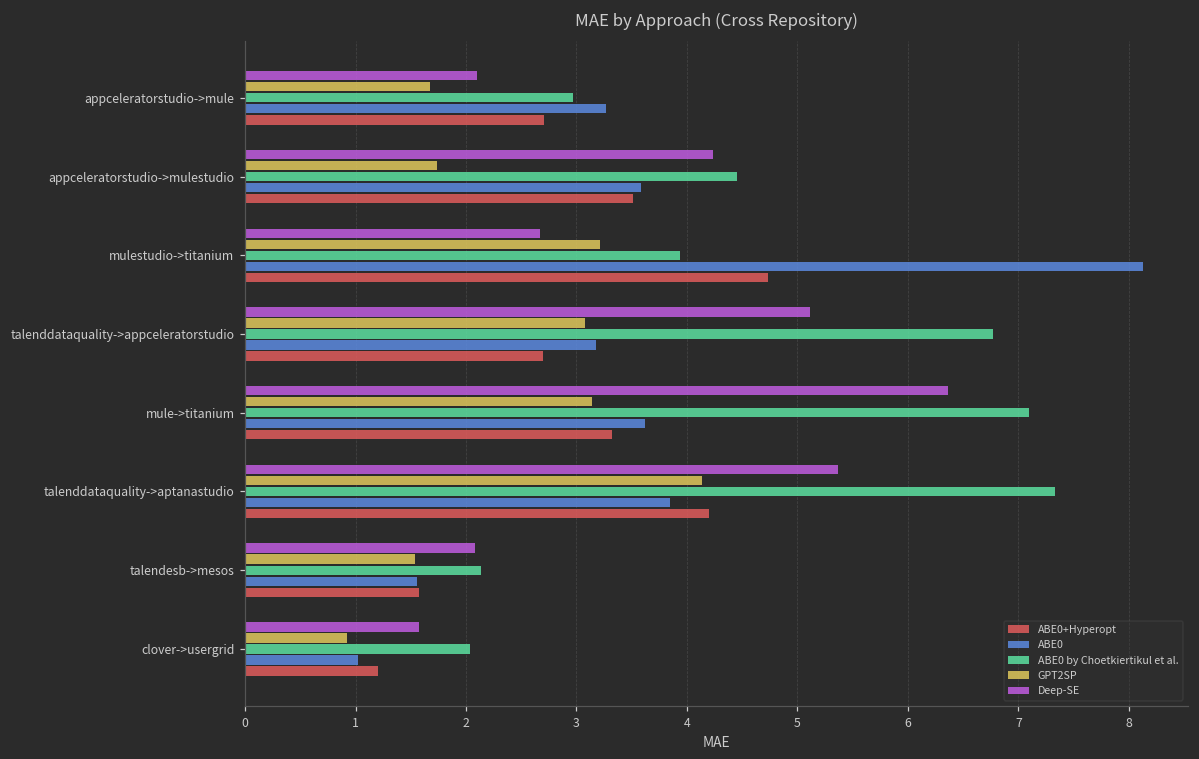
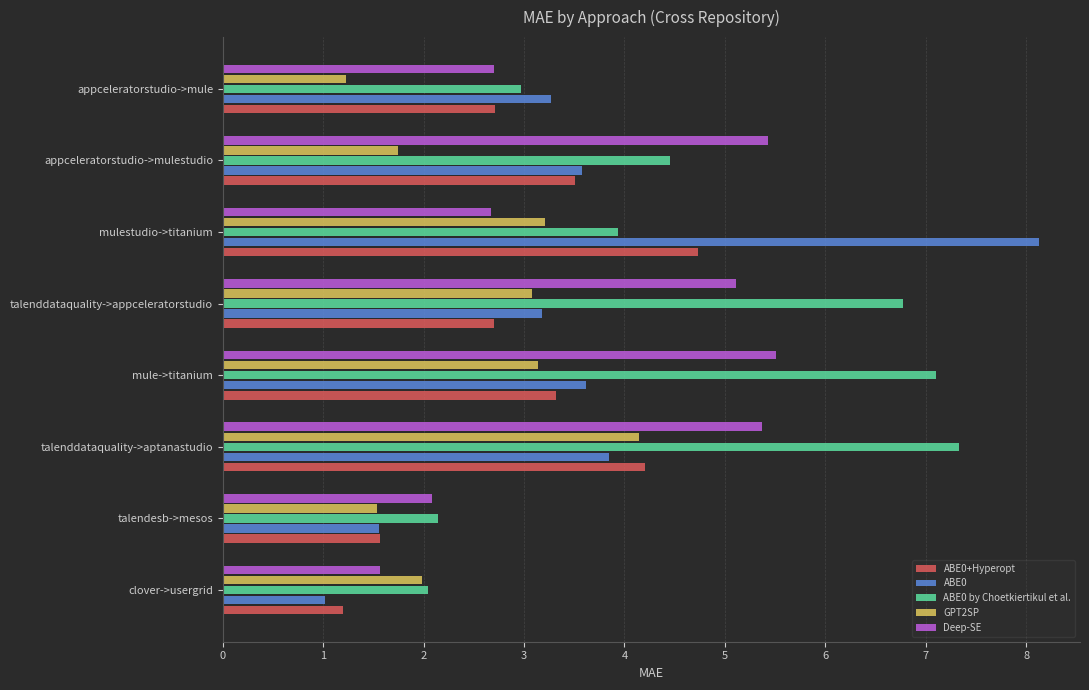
Deep-SE, appceleratorstudio->mule: 2.1 -> 2.7
GPT2SP, appceleratorstudio->mule: 1.67 -> 1.23
Deep-SE, appceleratorstudio->mulestudio: 4.24 -> 5.43
Deep-SE, mule->titanium: 6.36 -> 5.51
GPT2SP, clover->usergrid: 0.92 -> 1.98
